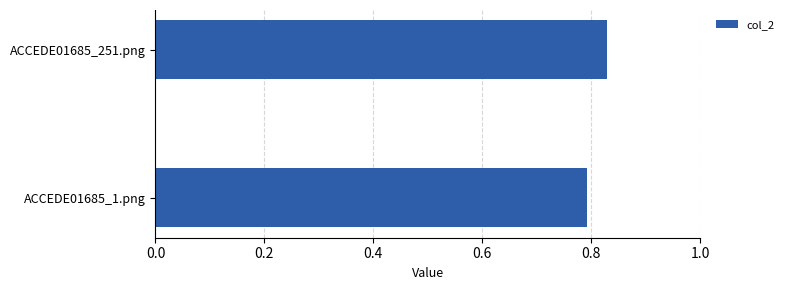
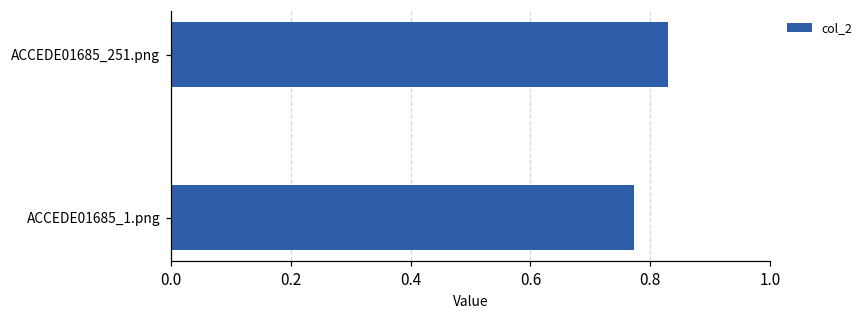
ACCEDE01685_1.png: 0.79 -> 0.77
